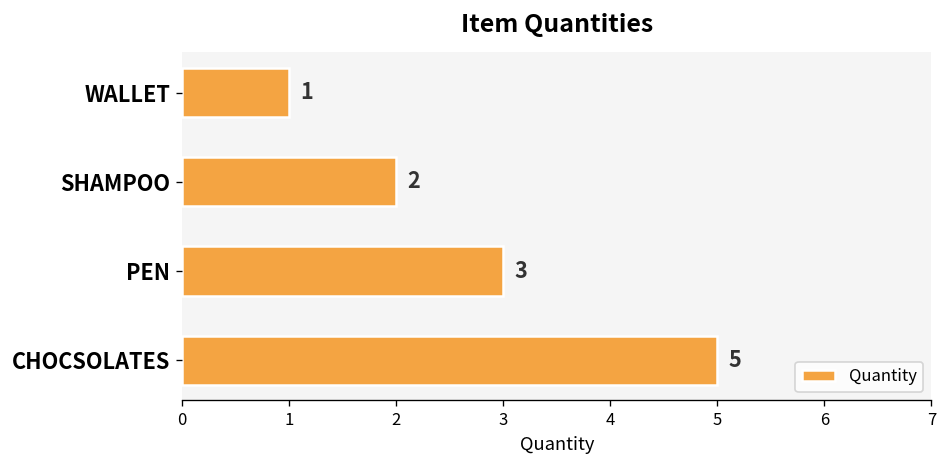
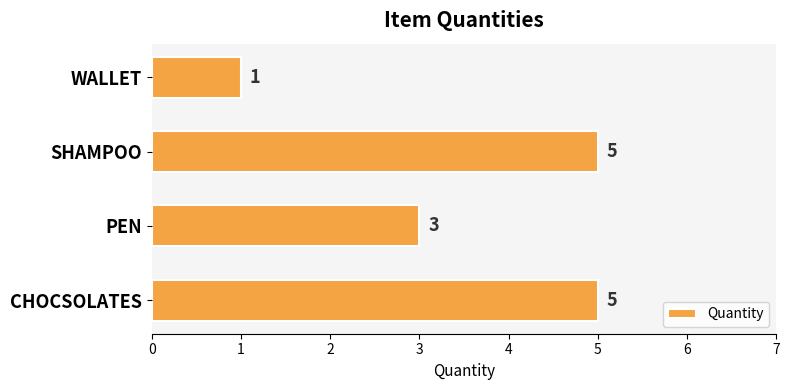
SHAMPOO: 2 -> 5
